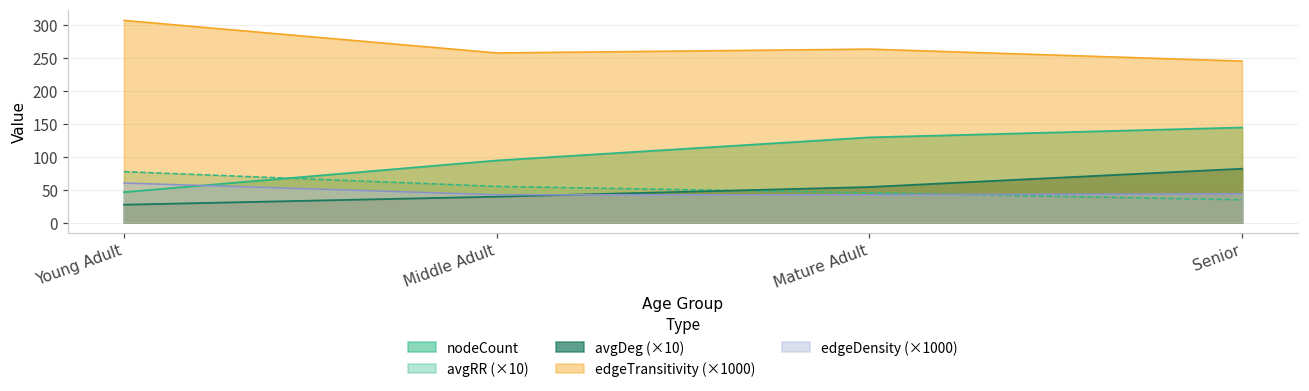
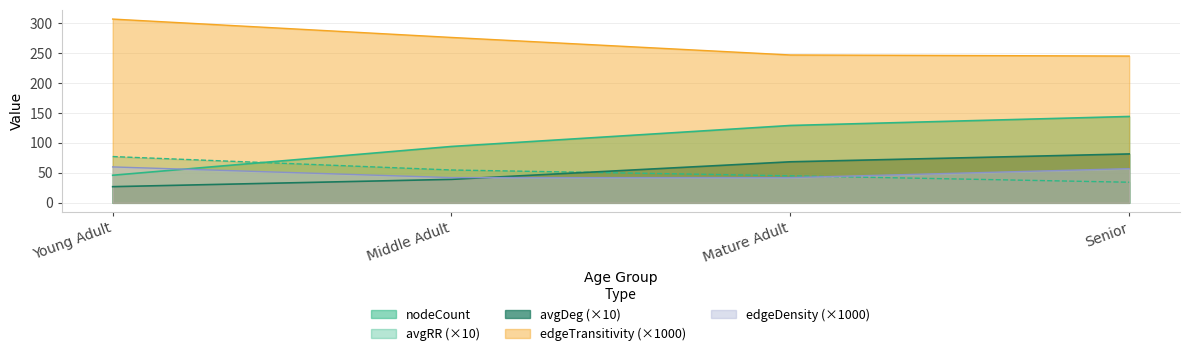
edgeTransitivity (×1000), Middle Adult: 260 -> 280
avgDeg (×10), Mature Adult: 50 -> 70
edgeTransitivity (×1000), Mature Adult: 260 -> 250
edgeDensity (×1000), Senior: 40 -> 60
